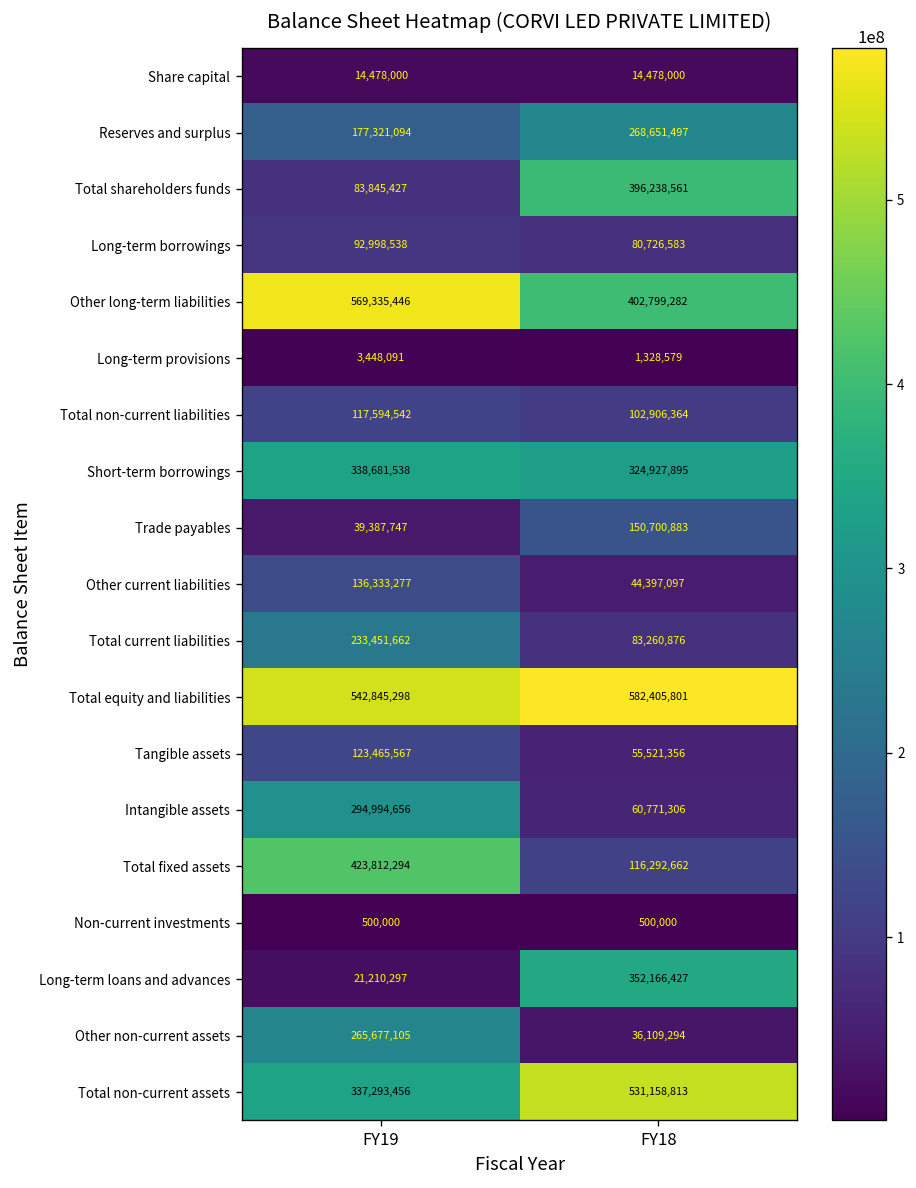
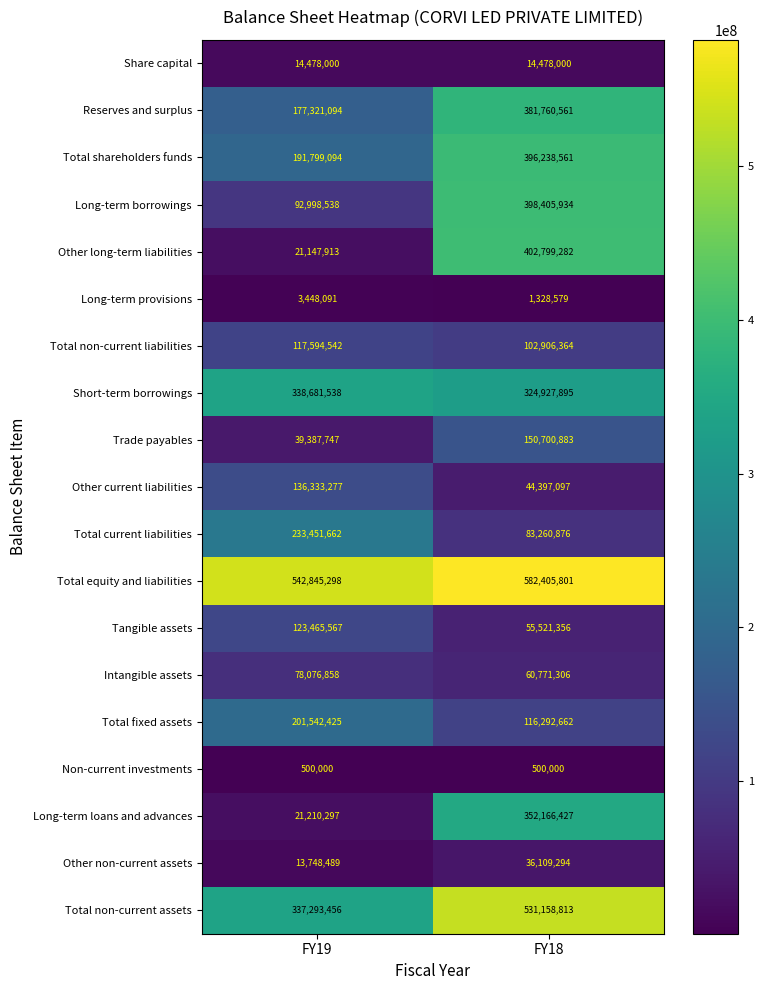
Reserves and surplus, FY18: 268,651,497 -> 381,760,561
Total shareholders funds, FY19: 83,845,427 -> 191,799,094
Long-term borrowings, FY18: 80,726,583 -> 398,405,934
Other long-term liabilities, FY19: 569,335,446 -> 21,147,913
Intangible assets, FY19: 294,994,656 -> 78,076,858
Total fixed assets, FY19: 423,812,294 -> 201,542,425
Other non-current assets, FY19: 265,677,105 -> 13,748,489
